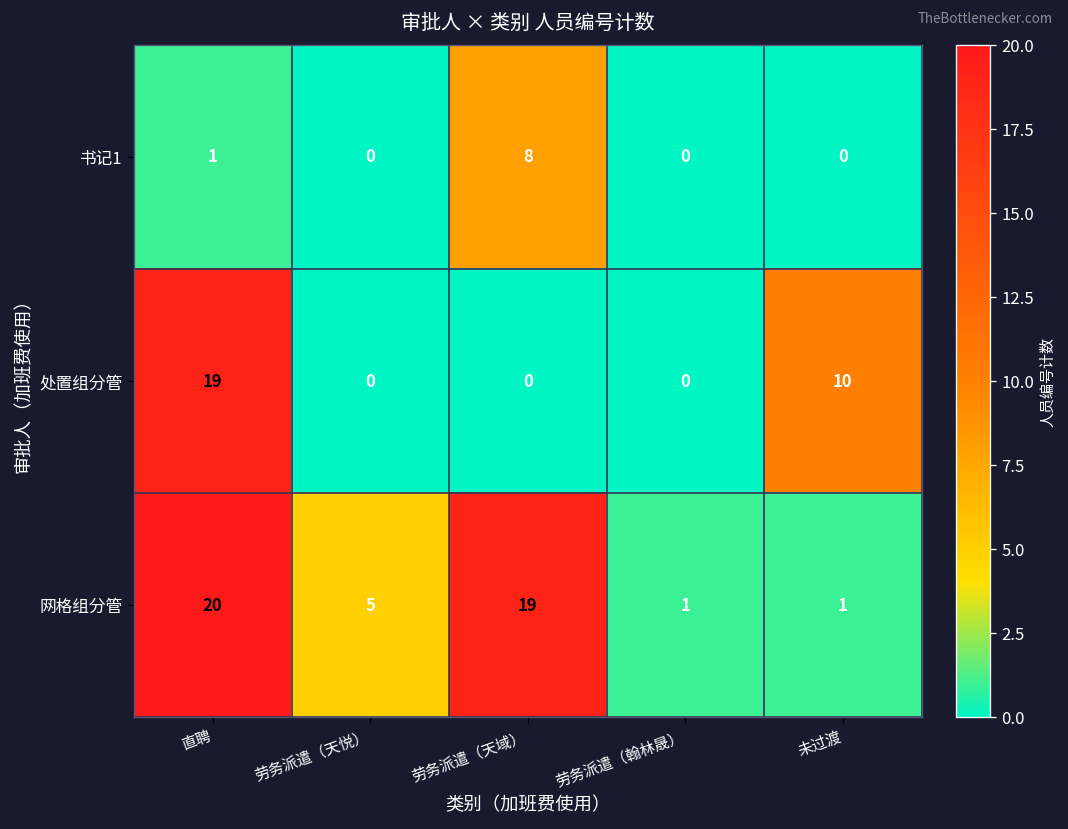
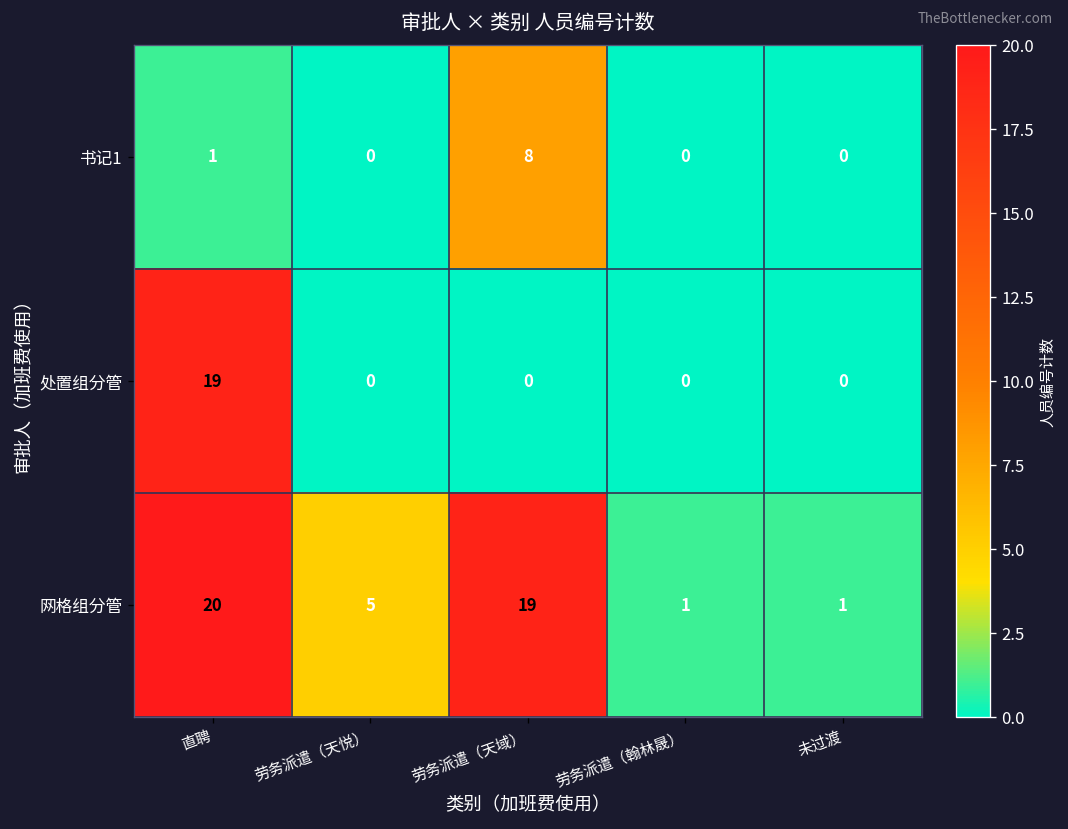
处置组分管, 未过渡: 10 -> 0
